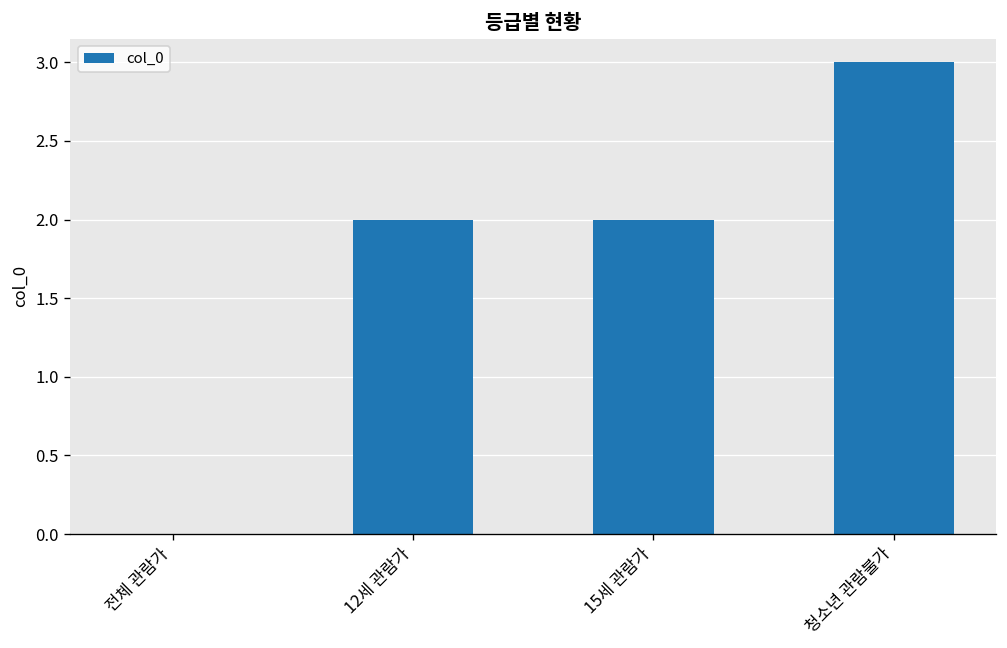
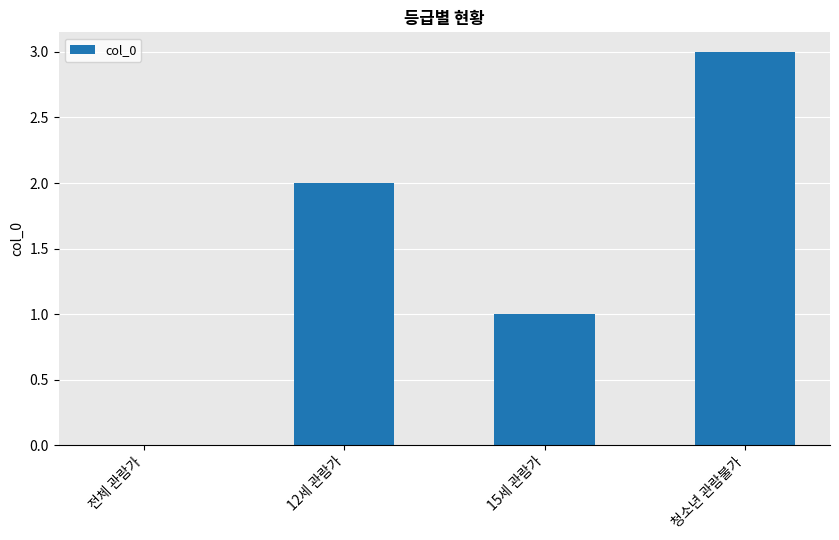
15세 관람가: 2 -> 1
